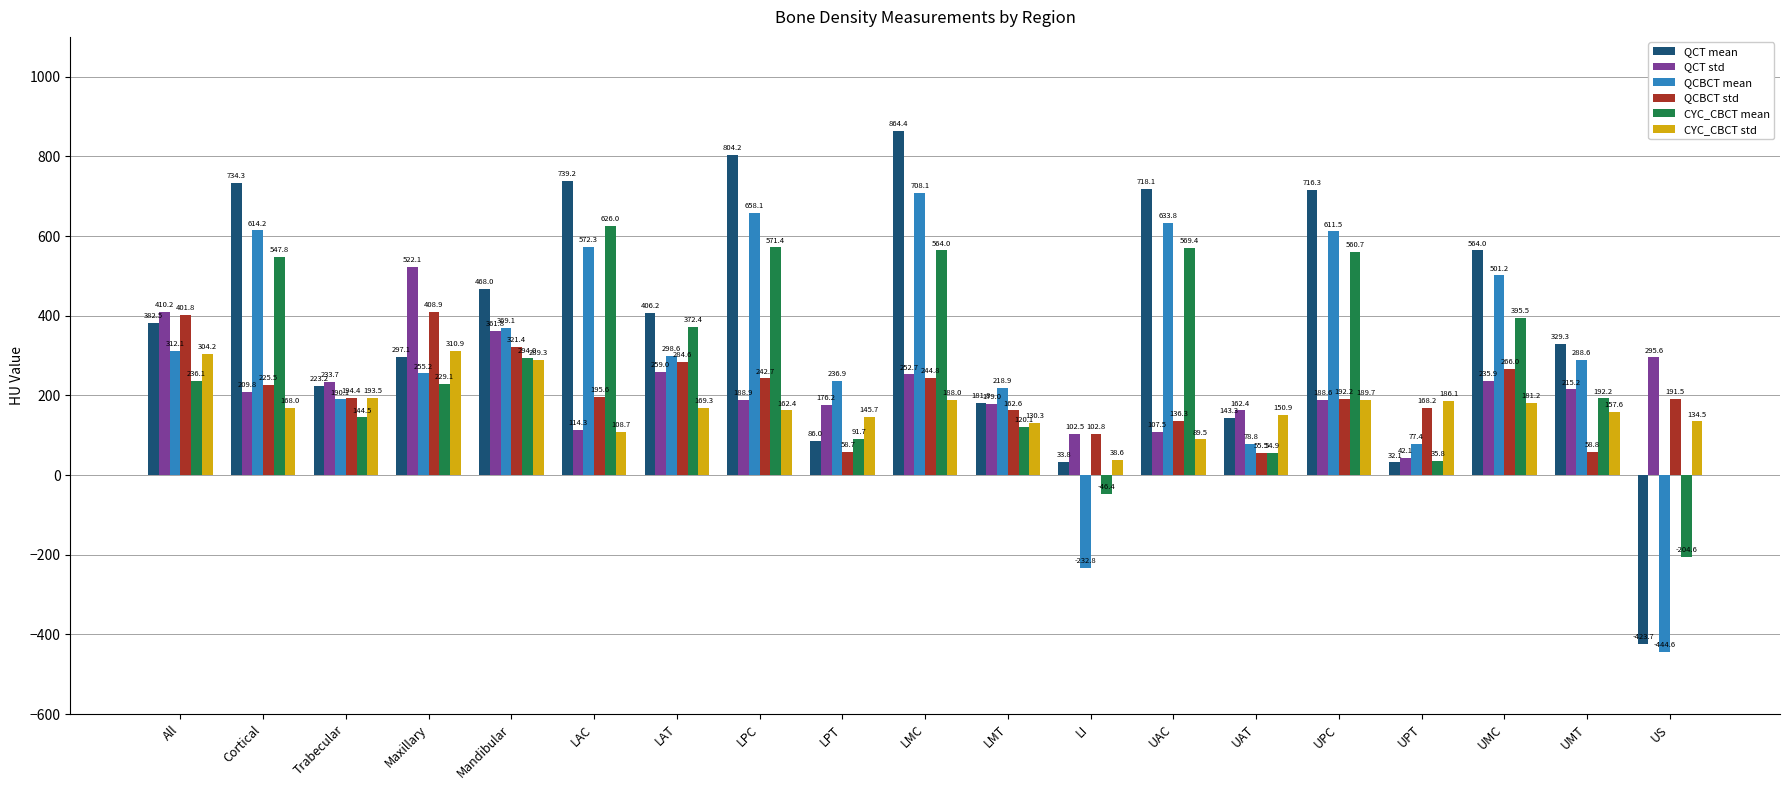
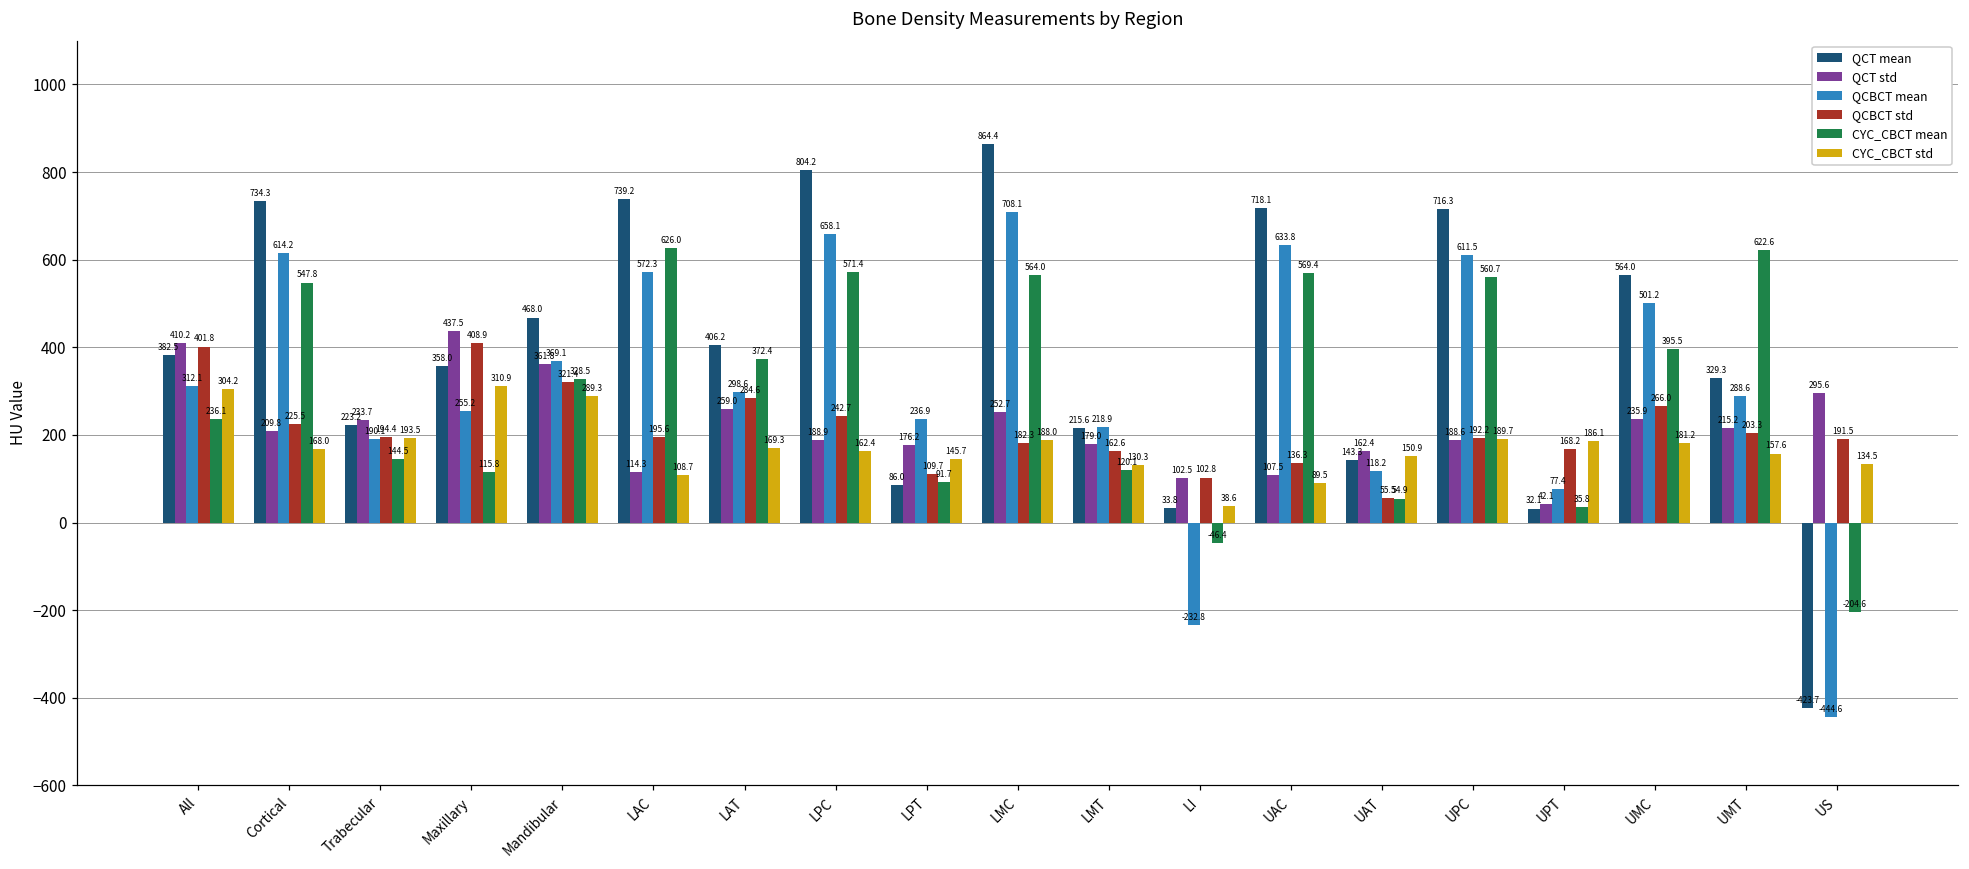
QCT mean, Maxillary: 297.1 -> 358.0
QCT std, Maxillary: 522.1 -> 437.5
CYC_CBCT mean, Maxillary: 229.1 -> 115.8
CYC_CBCT mean, Mandibular: 294.0 -> 328.5
QCBCT std, LPT: 58.7 -> 109.7
QCBCT std, LMC: 244.8 -> 182.3
QCT mean, LMT: 181.8 -> 215.6
QCBCT mean, UAT: 78.8 -> 118.2
QCBCT std, UMT: 58.8 -> 203.3
CYC_CBCT mean, UMT: 192.2 -> 622.6
